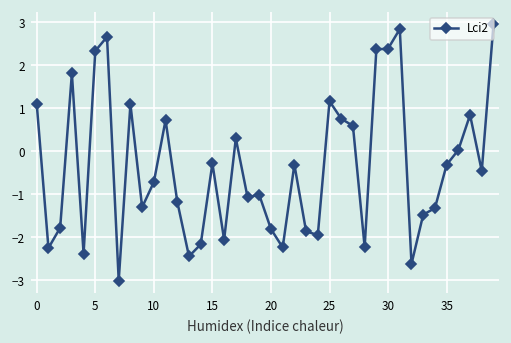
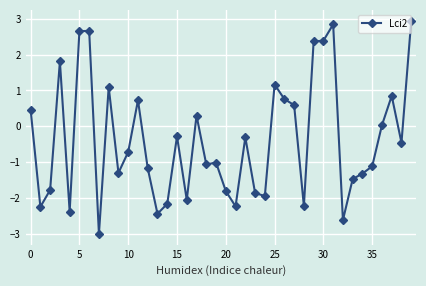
0: 1.1 -> 0.5
5: 2.3 -> 2.7
35: -0.3 -> -1.1
